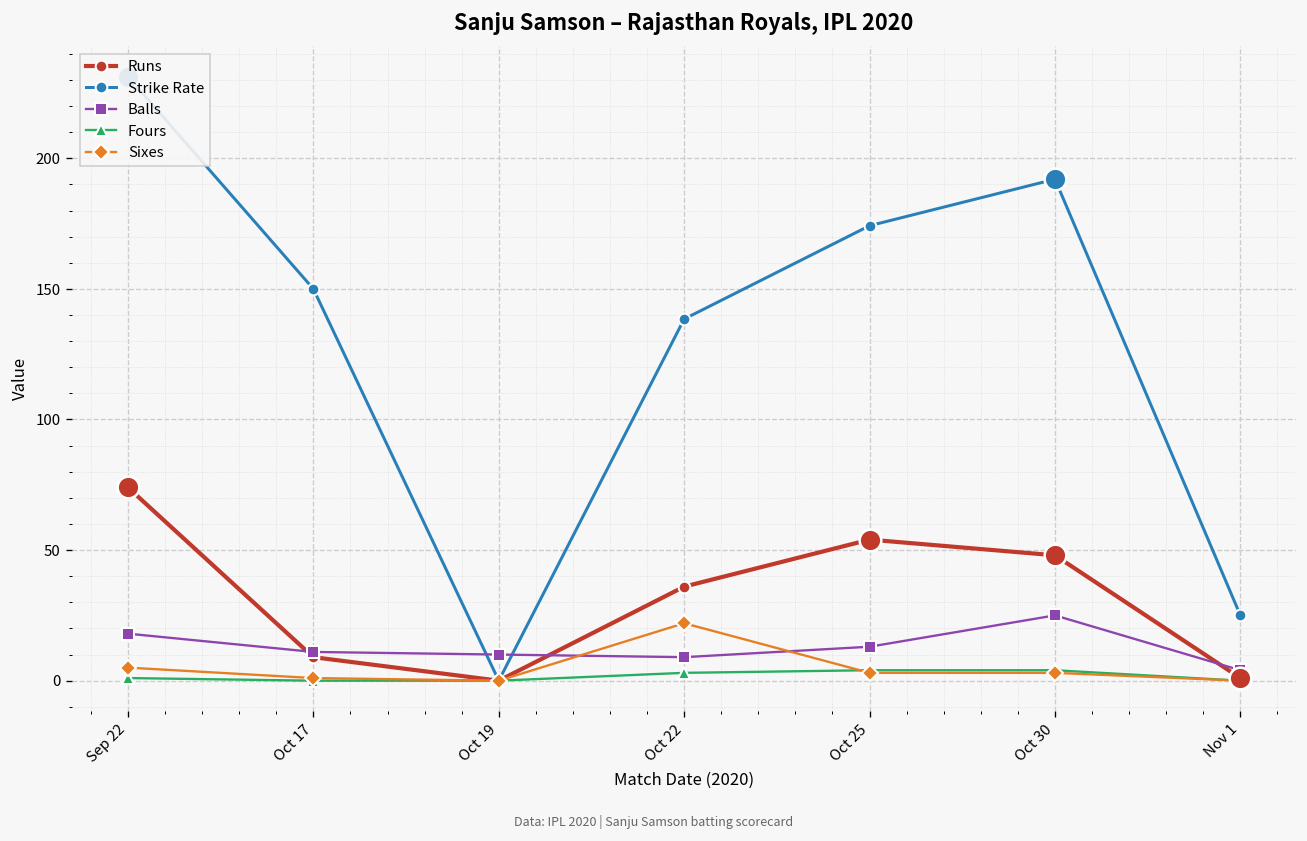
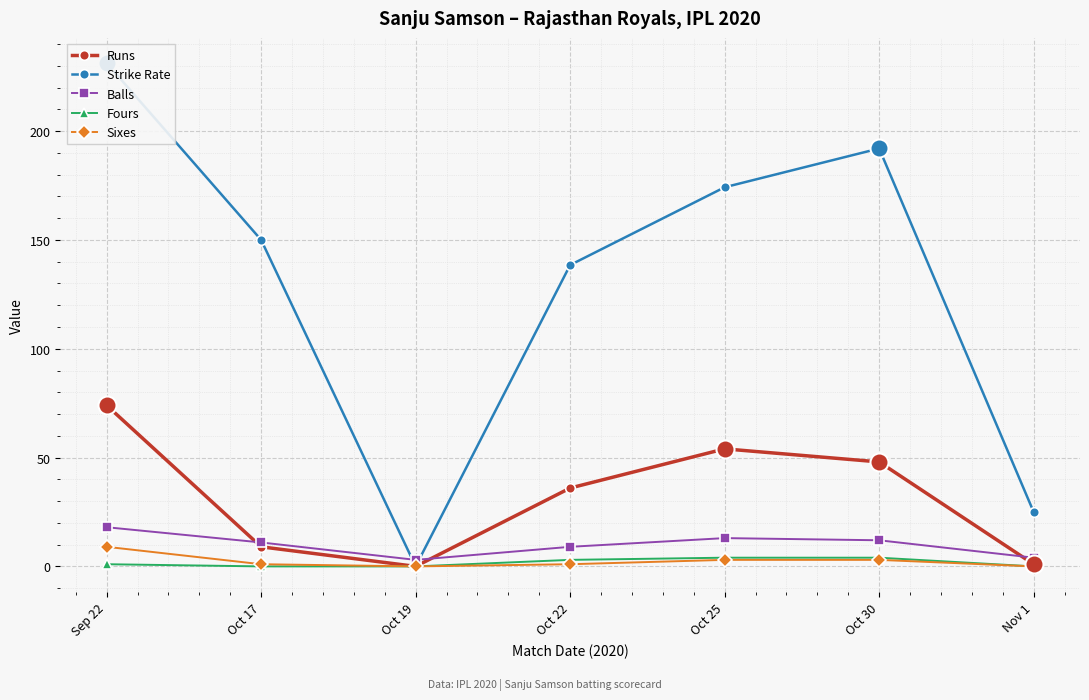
Sixes, Sep 22: 5 -> 9
Balls, Oct 19: 10 -> 3
Sixes, Oct 22: 22 -> 1
Balls, Oct 30: 25 -> 12
